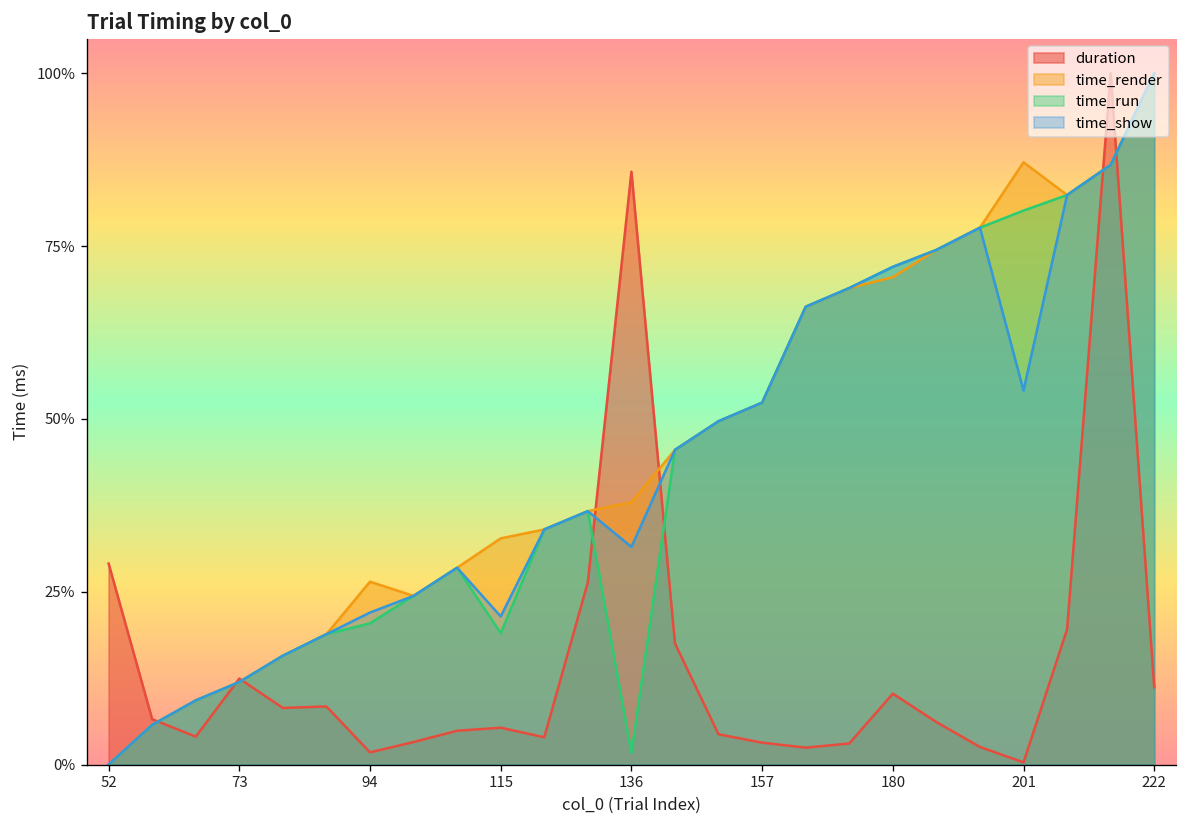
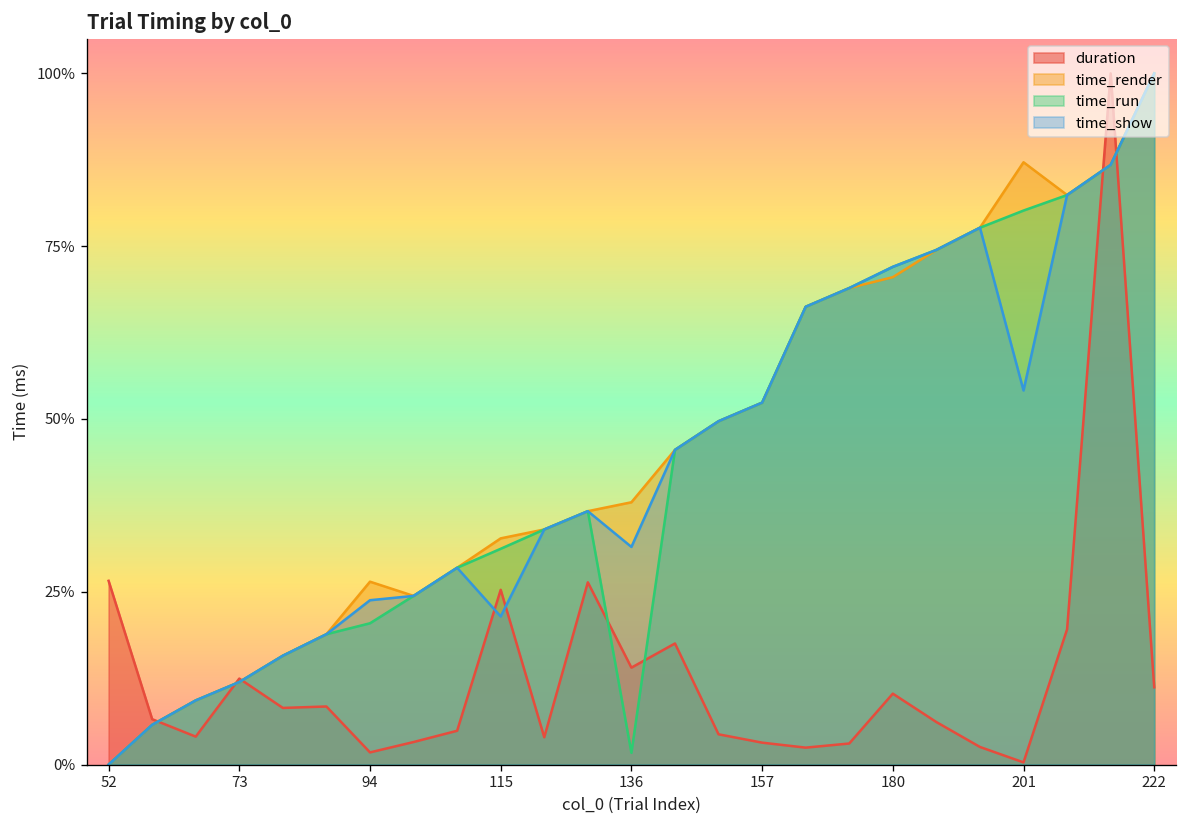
duration, 52: 29% -> 27%
time_show, 94: 22% -> 24%
duration, 115: 5% -> 25%
time_run, 115: 19% -> 31%
duration, 136: 86% -> 14%
